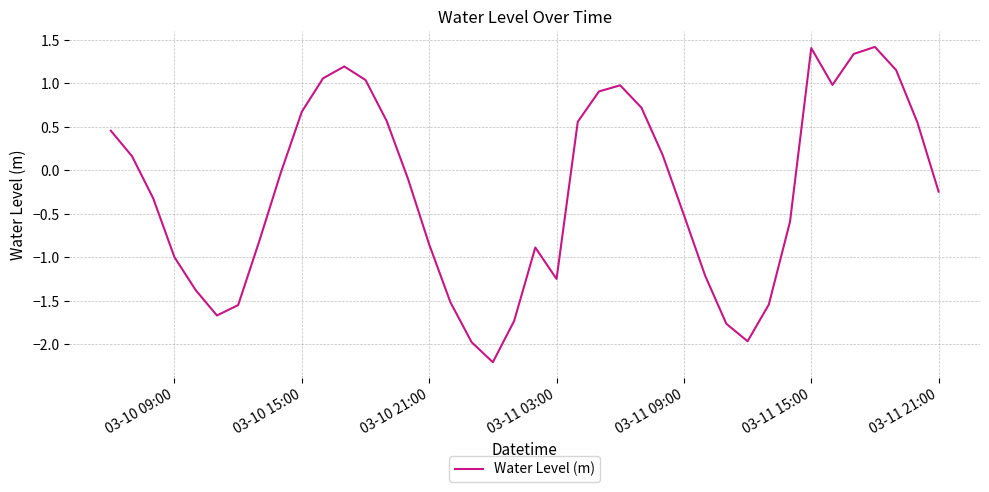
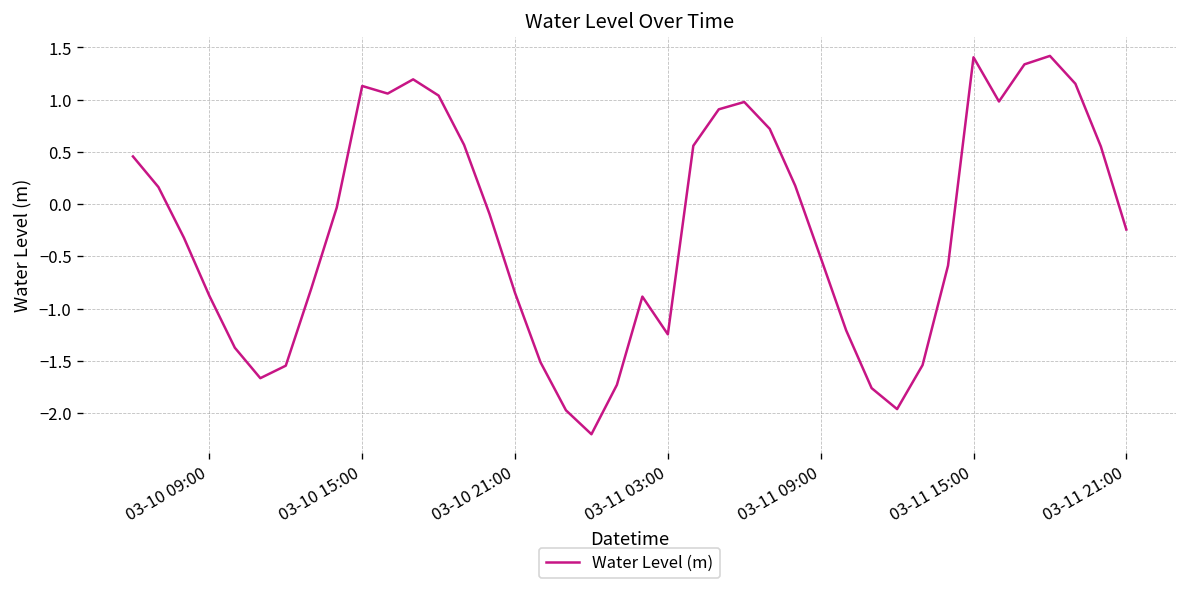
03-10 09:00: -1.0 -> -0.9
03-10 15:00: 0.7 -> 1.1
